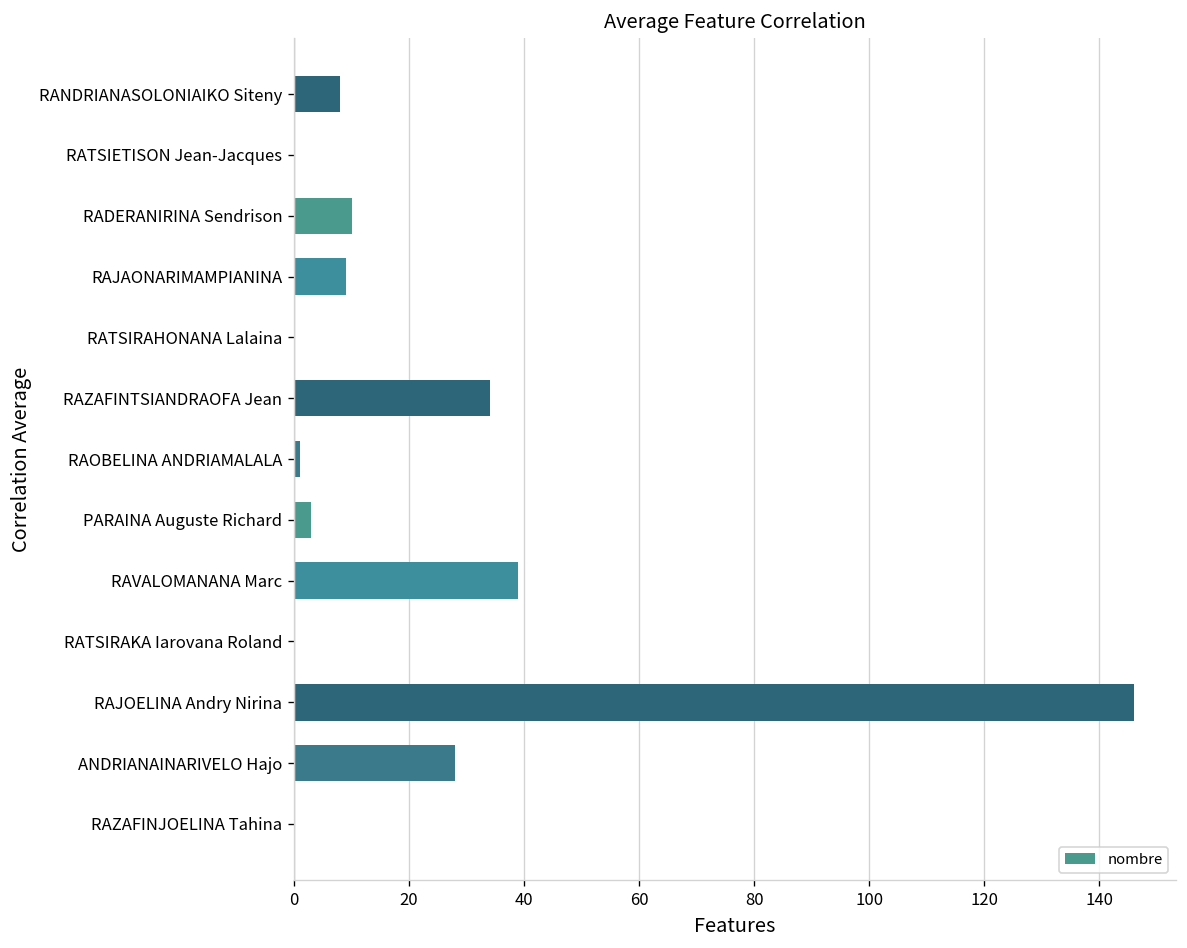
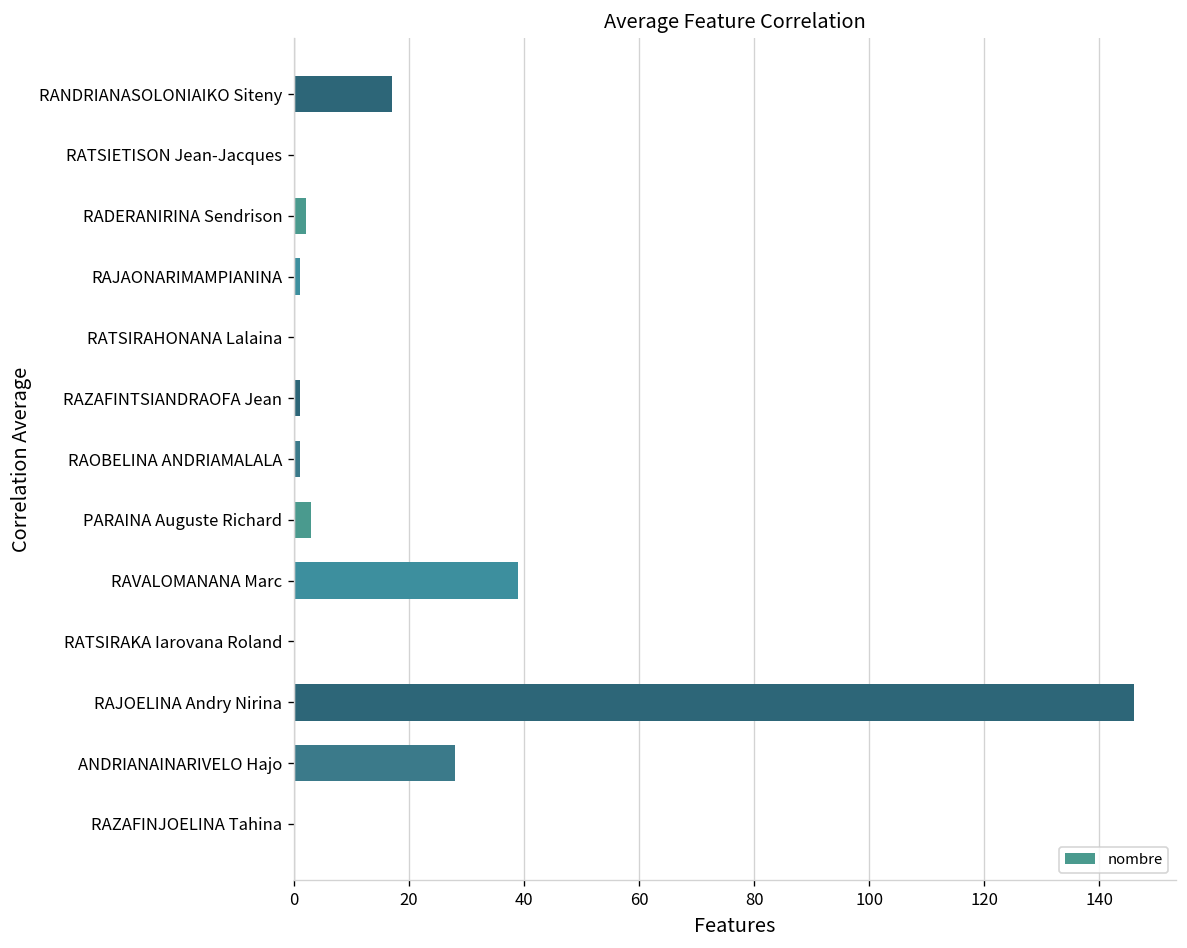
RANDRIANASOLONIAIKO Siteny: 8 -> 17
RADERANIRINA Sendrison: 10 -> 2
RAJAONARIMAMPIANINA: 9 -> 1
RAZAFINTSIANDRAOFA Jean: 34 -> 1
